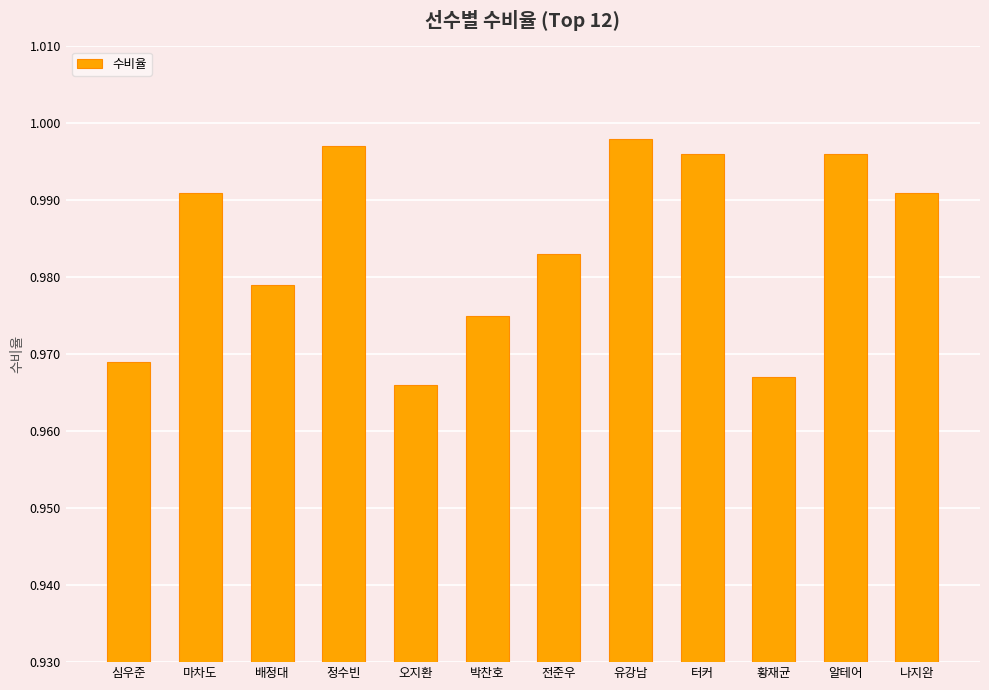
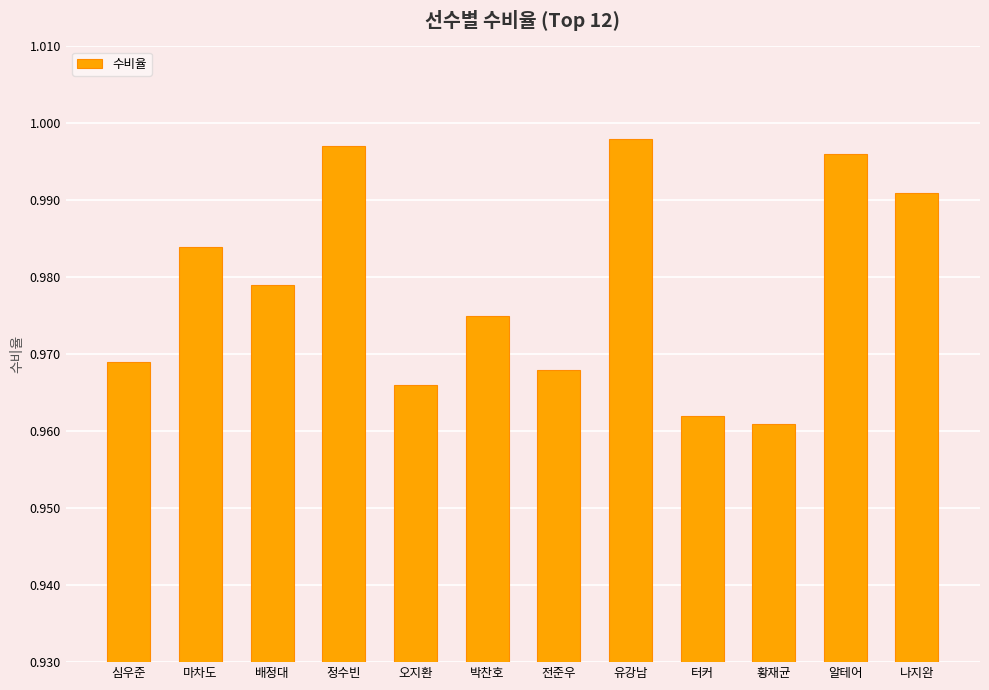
마차도: 0.991 -> 0.984
전준우: 0.983 -> 0.968
터커: 0.996 -> 0.962
황재균: 0.967 -> 0.961
